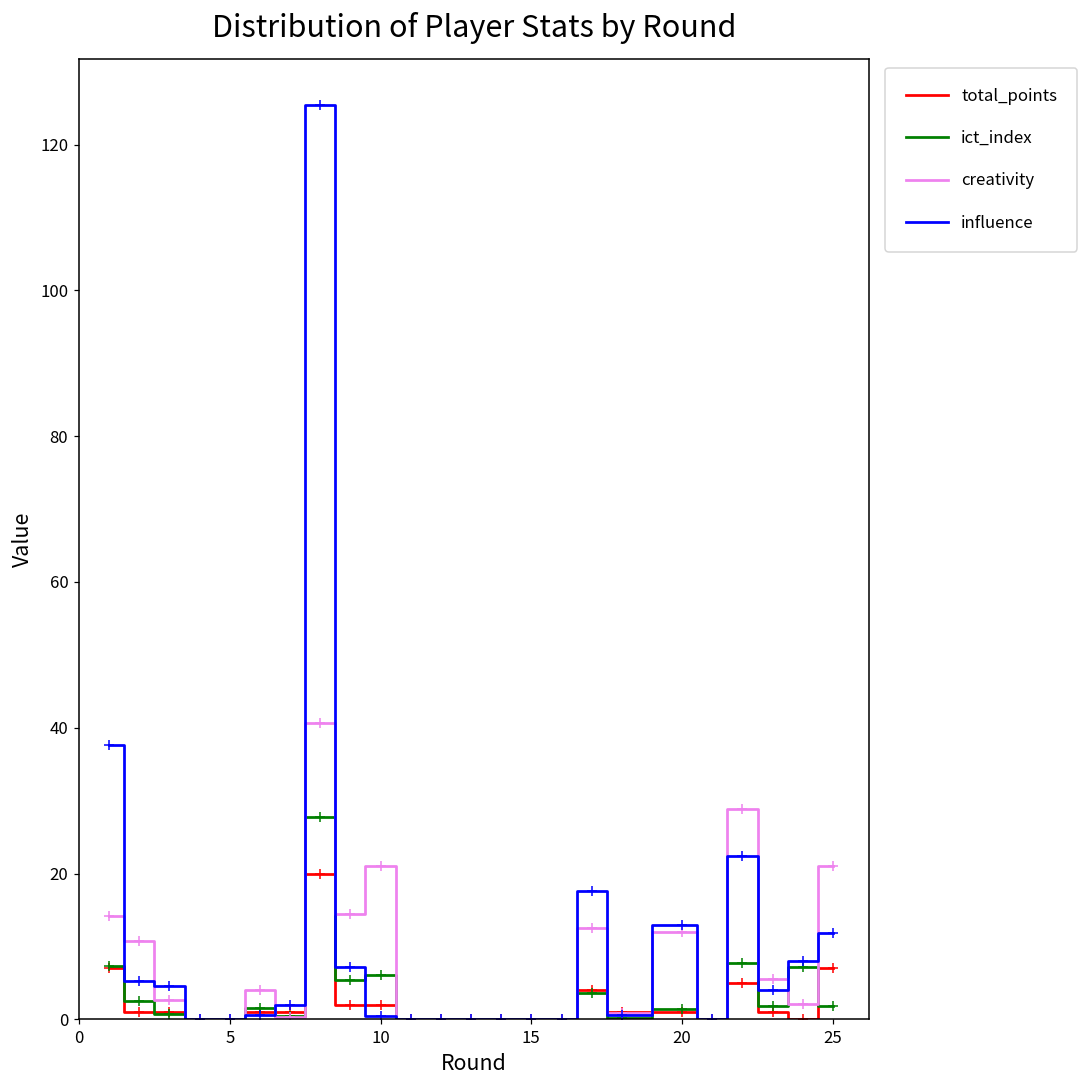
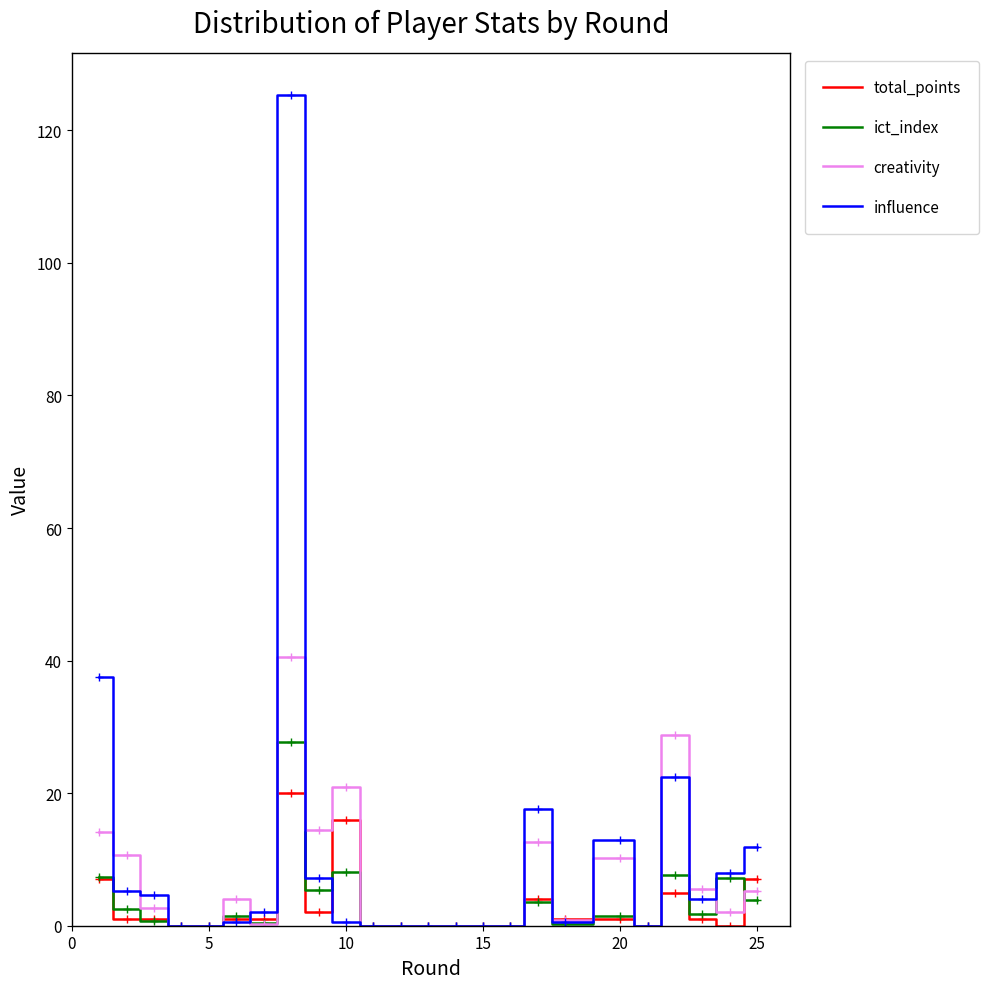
total_points, 10: 2 -> 16
ict_index, 10: 6 -> 8
creativity, 20: 12 -> 10
ict_index, 25: 2 -> 4
creativity, 25: 21 -> 5
